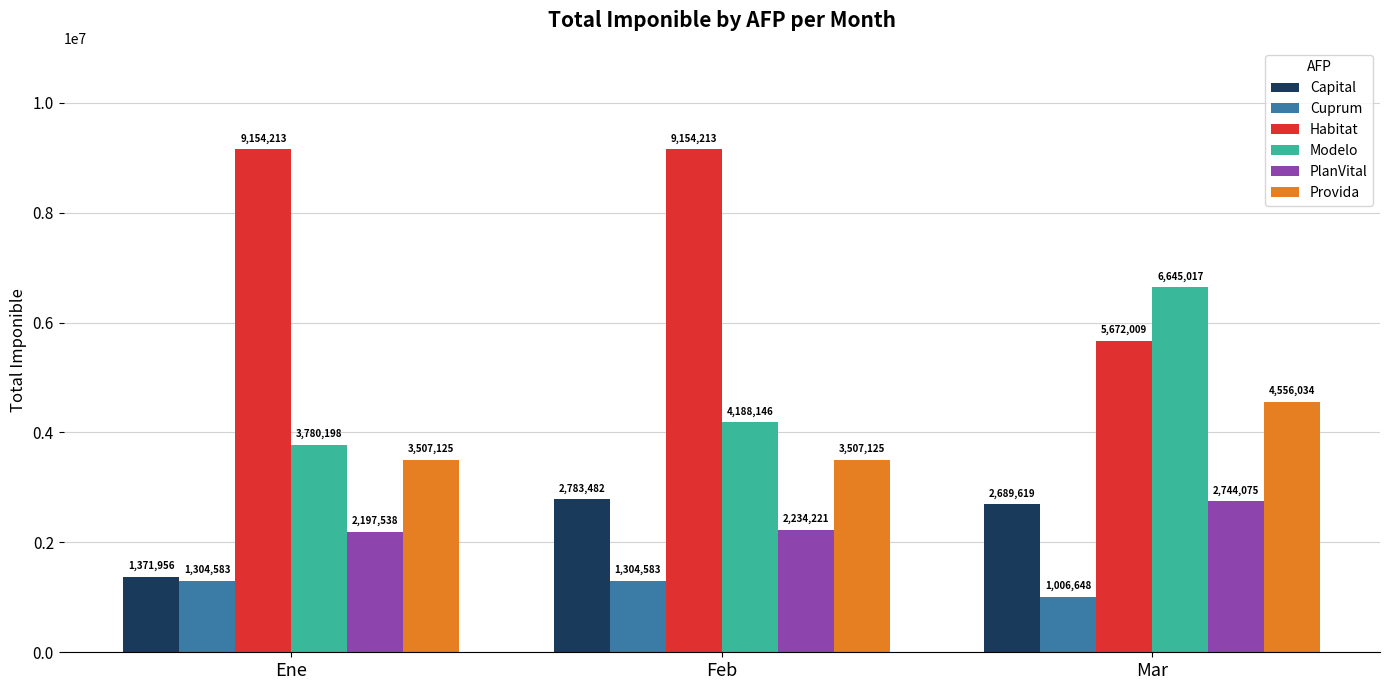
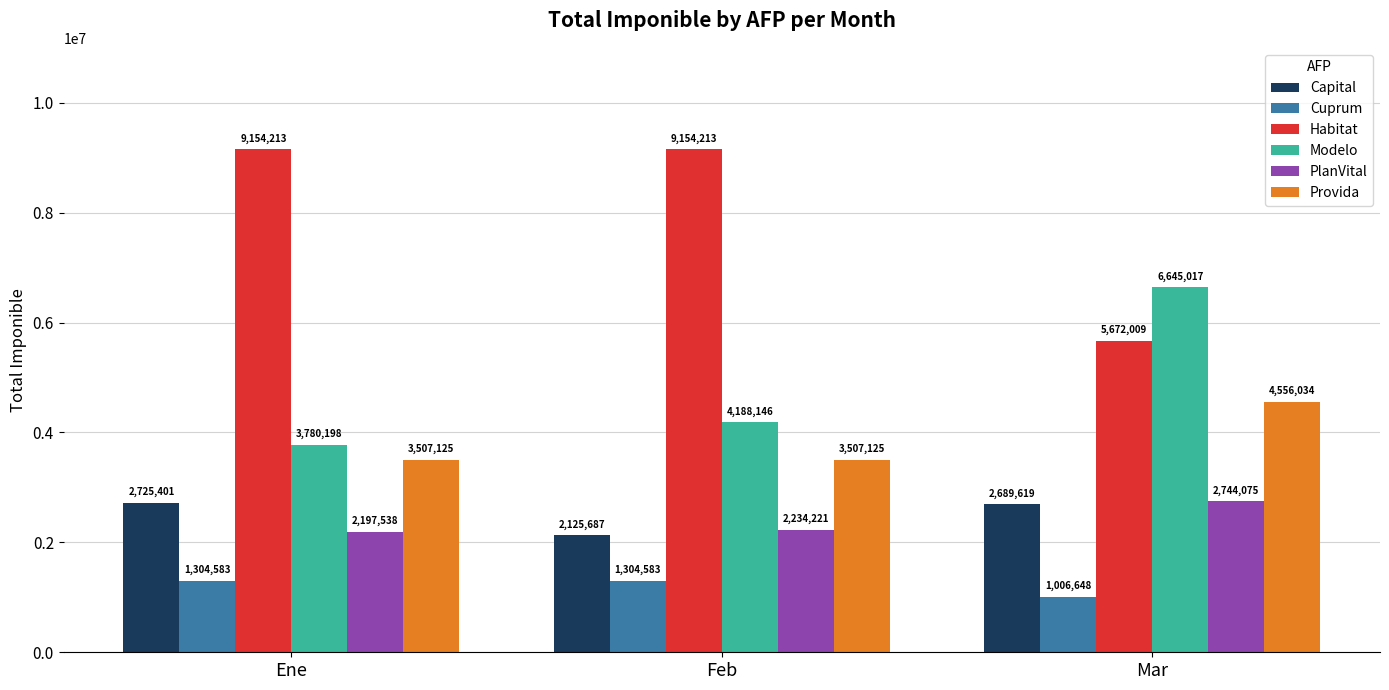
Capital, Ene: 1,371,956 -> 2,725,401
Capital, Feb: 2,783,482 -> 2,125,687
